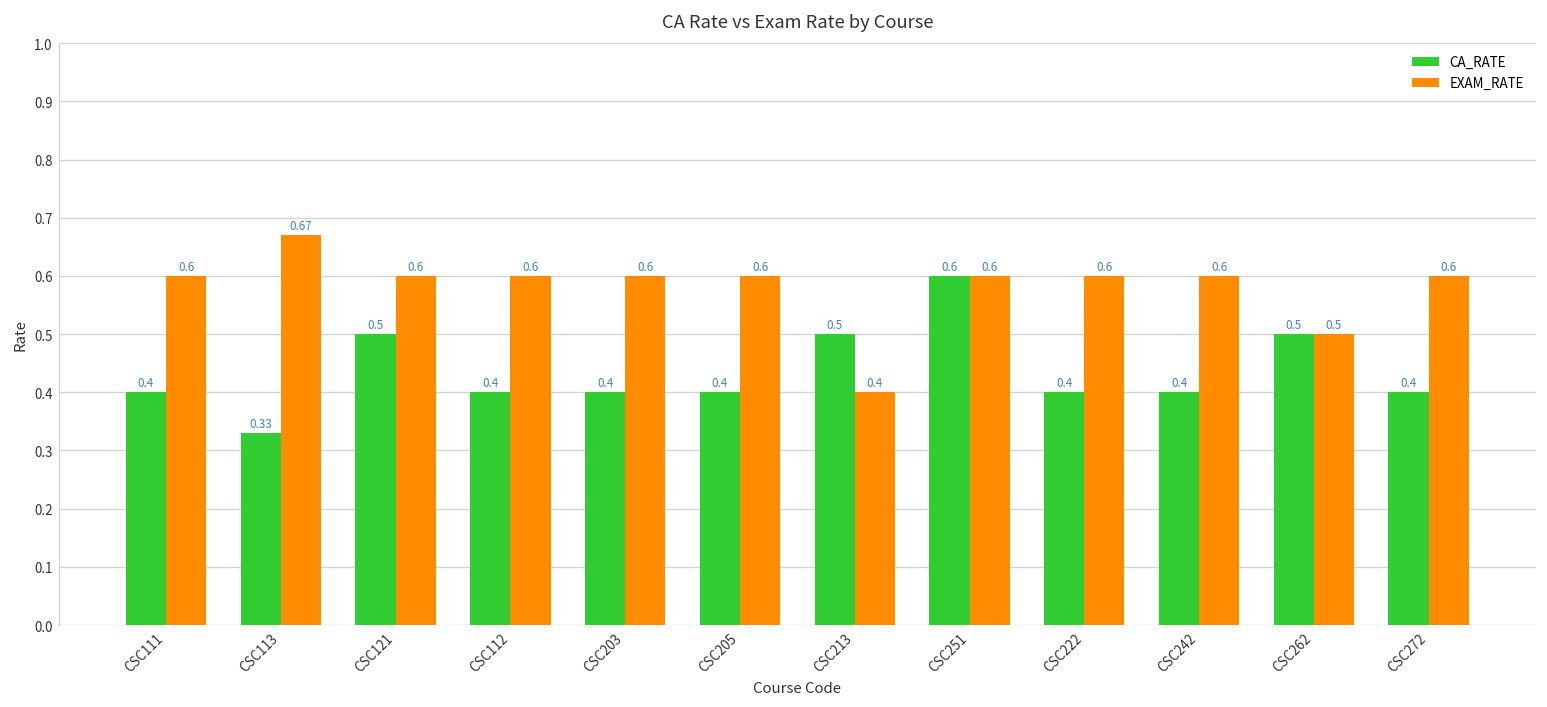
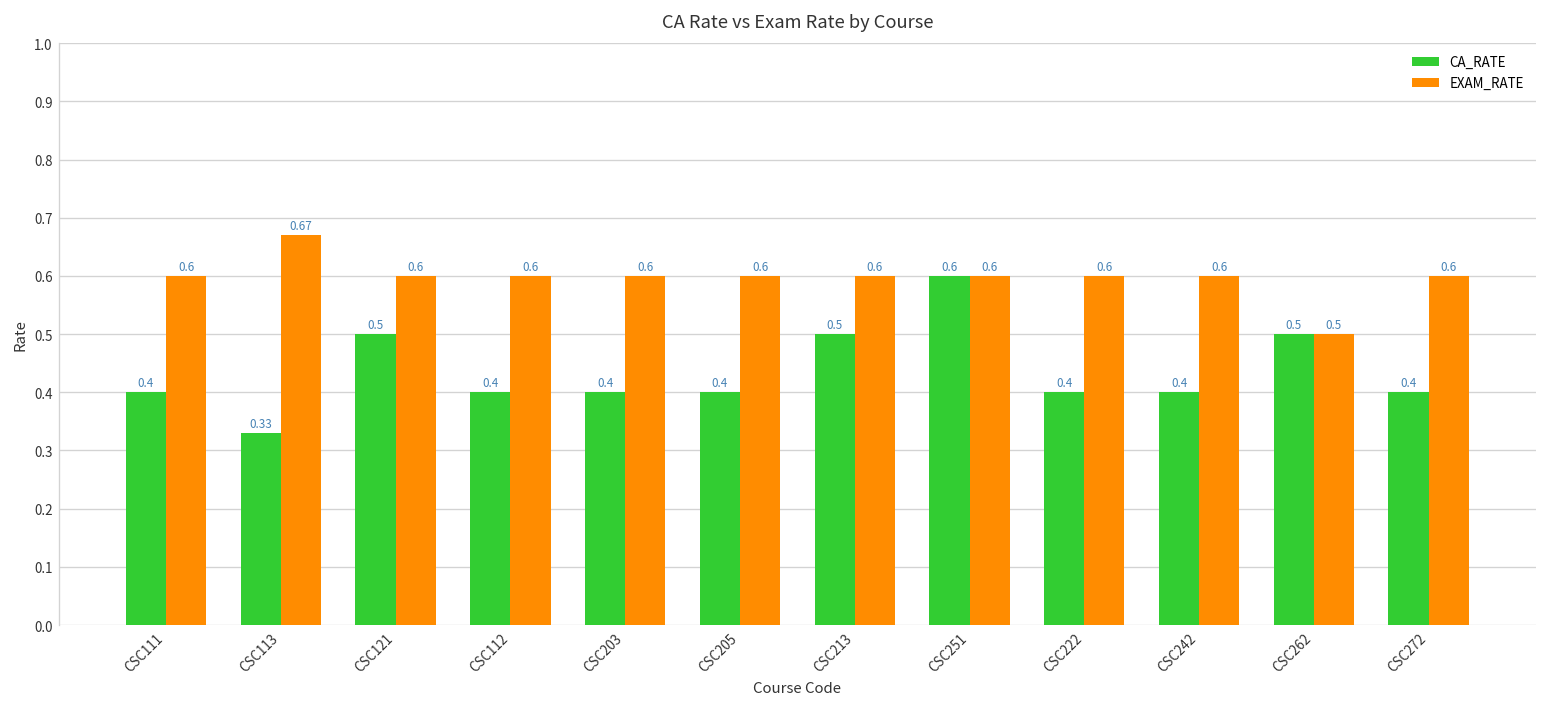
EXAM_RATE, CSC213: 0.4 -> 0.6
